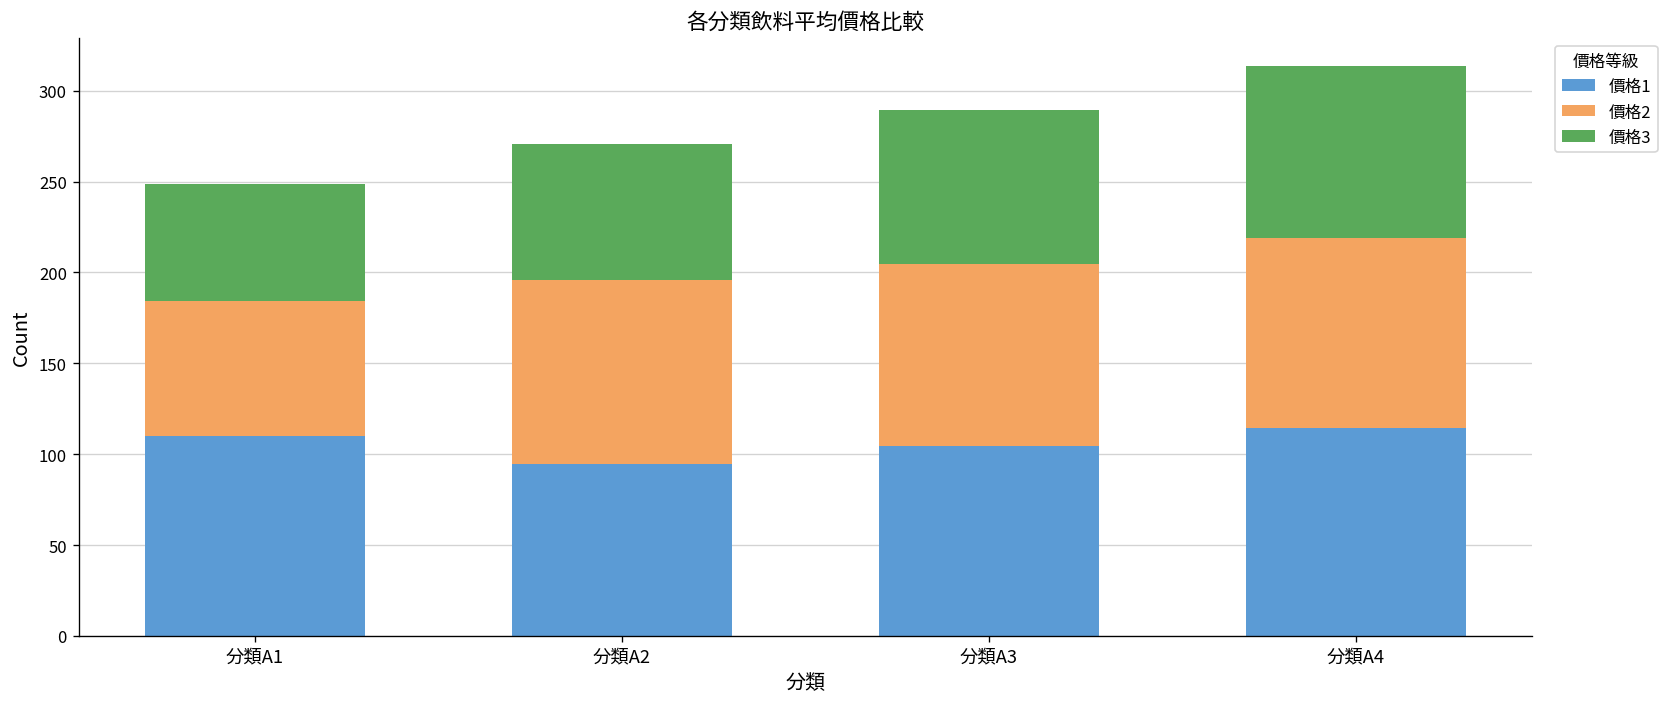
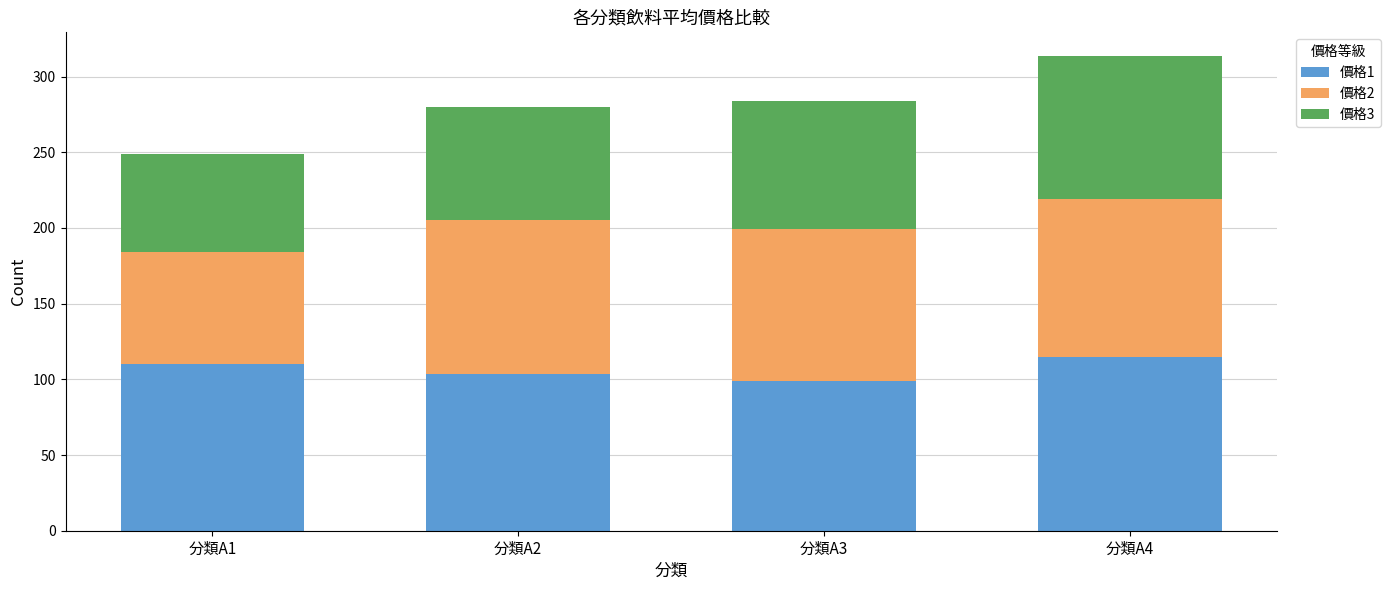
價格1, 分類A2: 95 -> 104
價格1, 分類A3: 105 -> 99
